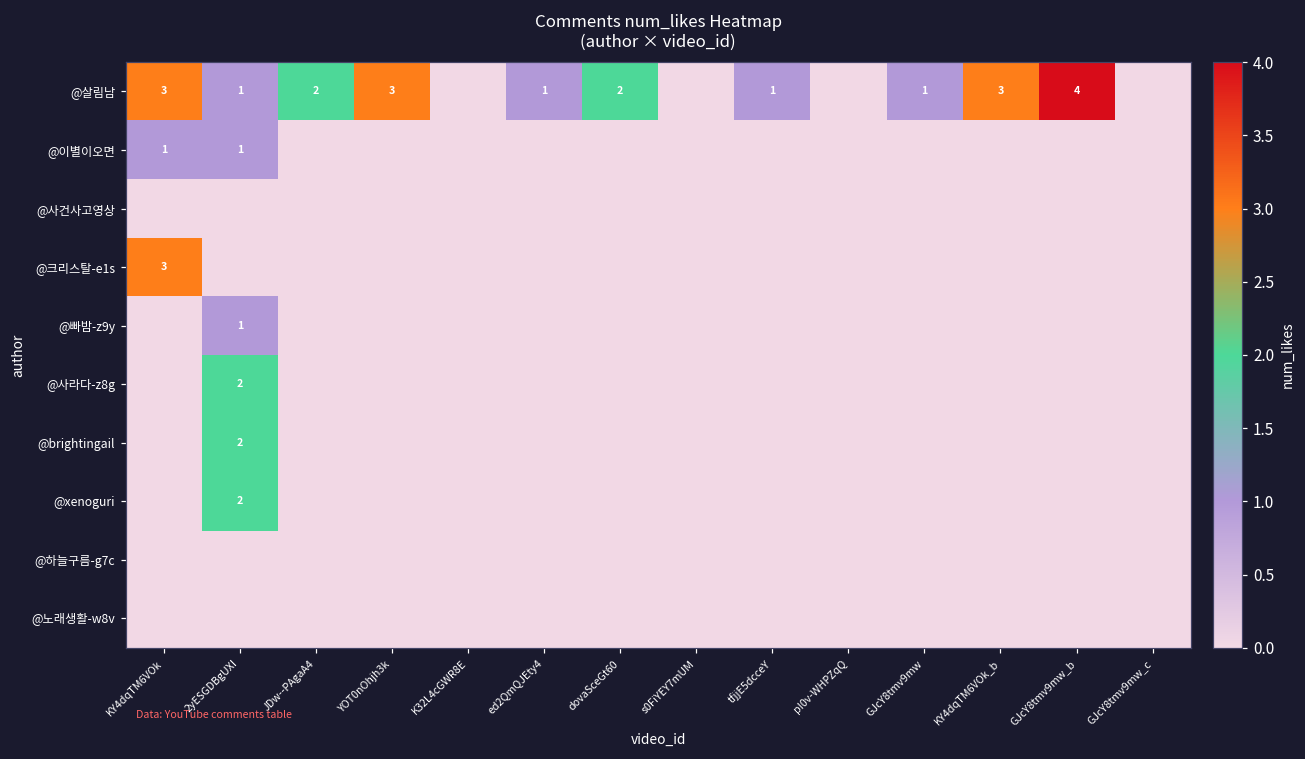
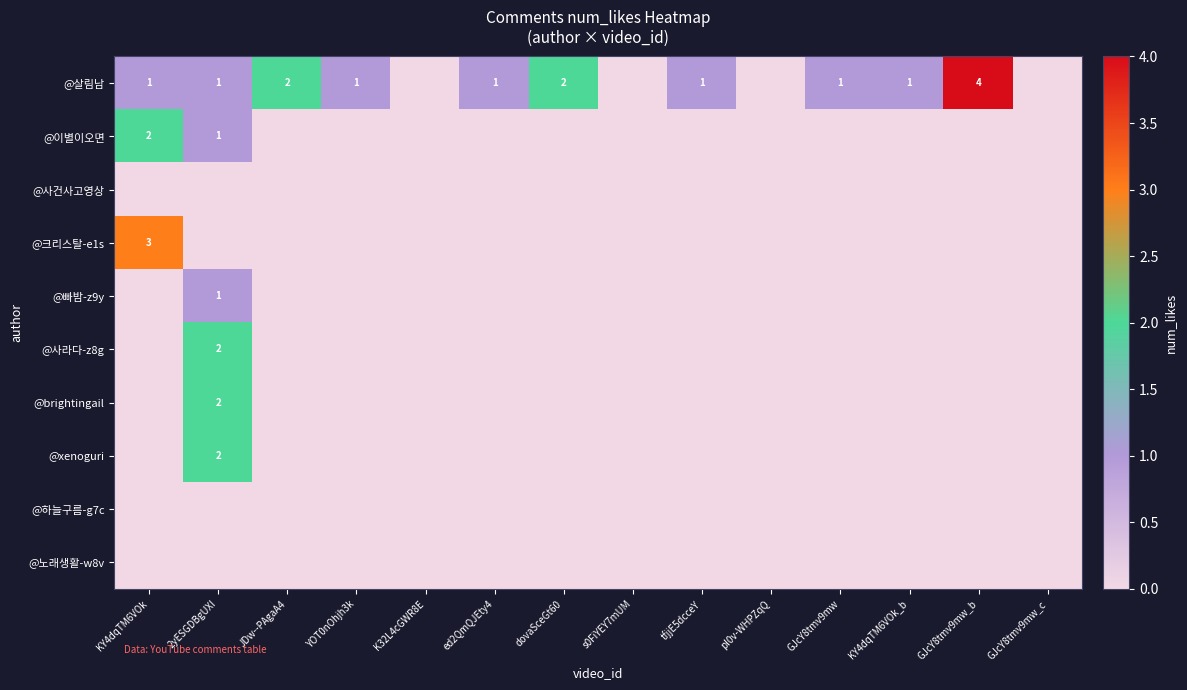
@살림남, KY4dqTM6VOk: 3 -> 1
@살림남, YOT0nOhjh3k: 3 -> 1
@살림남, KY4dqTM6VOk_b: 3 -> 1
@이별이오면, KY4dqTM6VOk: 1 -> 2
